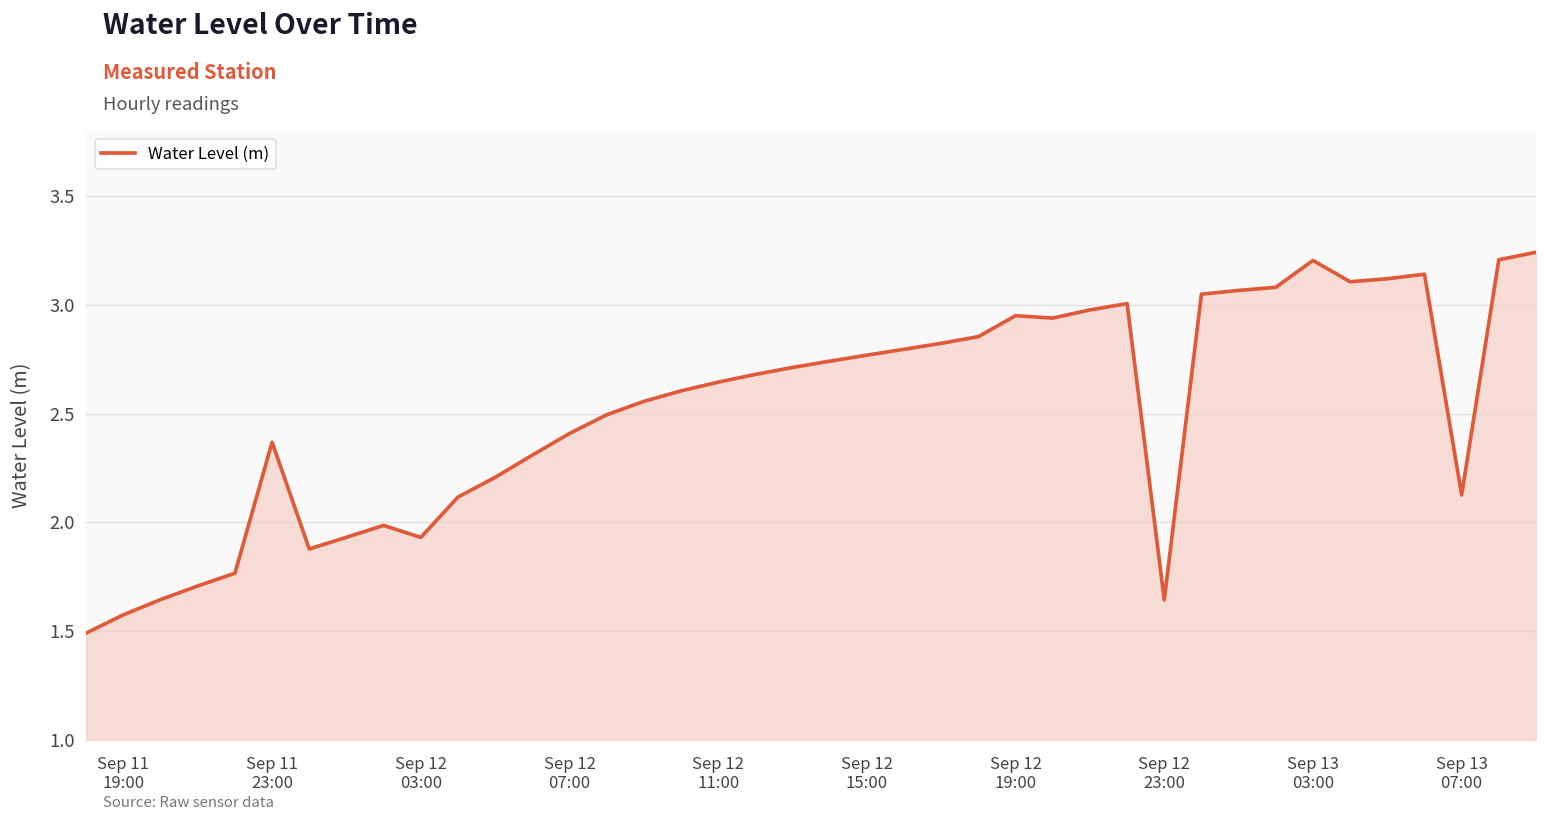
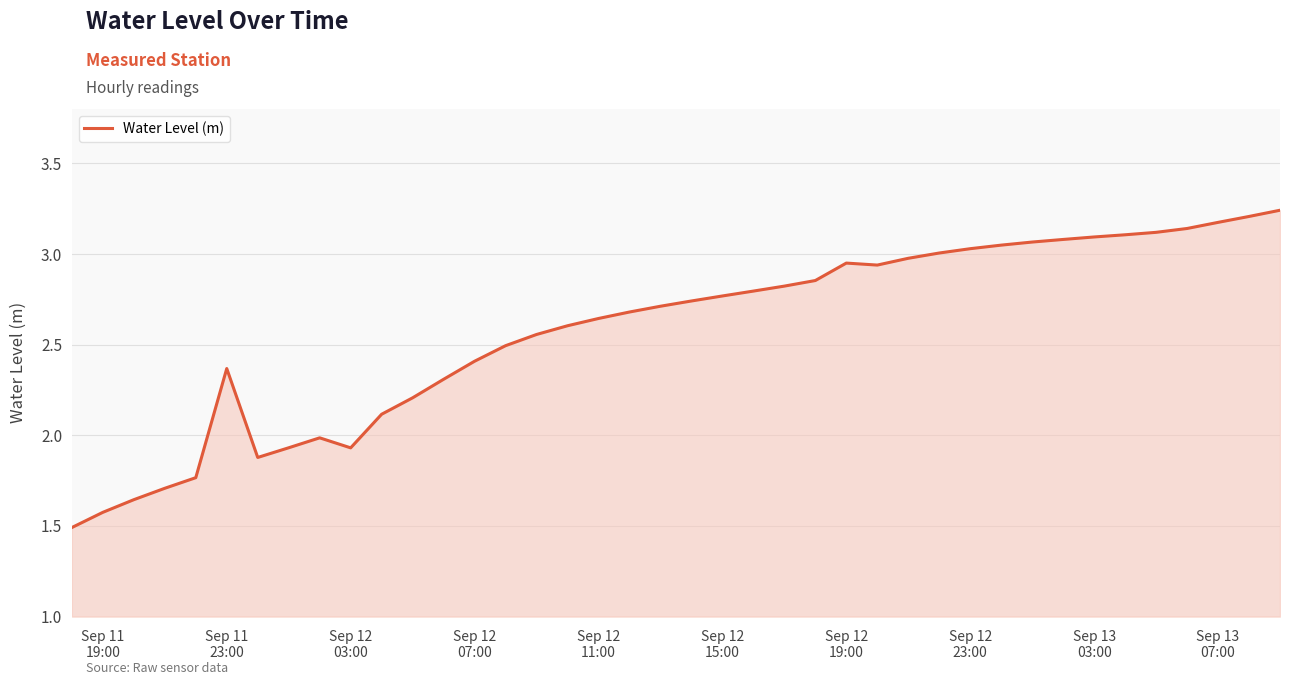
Sep 12 23:00: 1.64 -> 3.03
Sep 13 03:00: 3.20 -> 3.09
Sep 13 07:00: 2.13 -> 3.17
